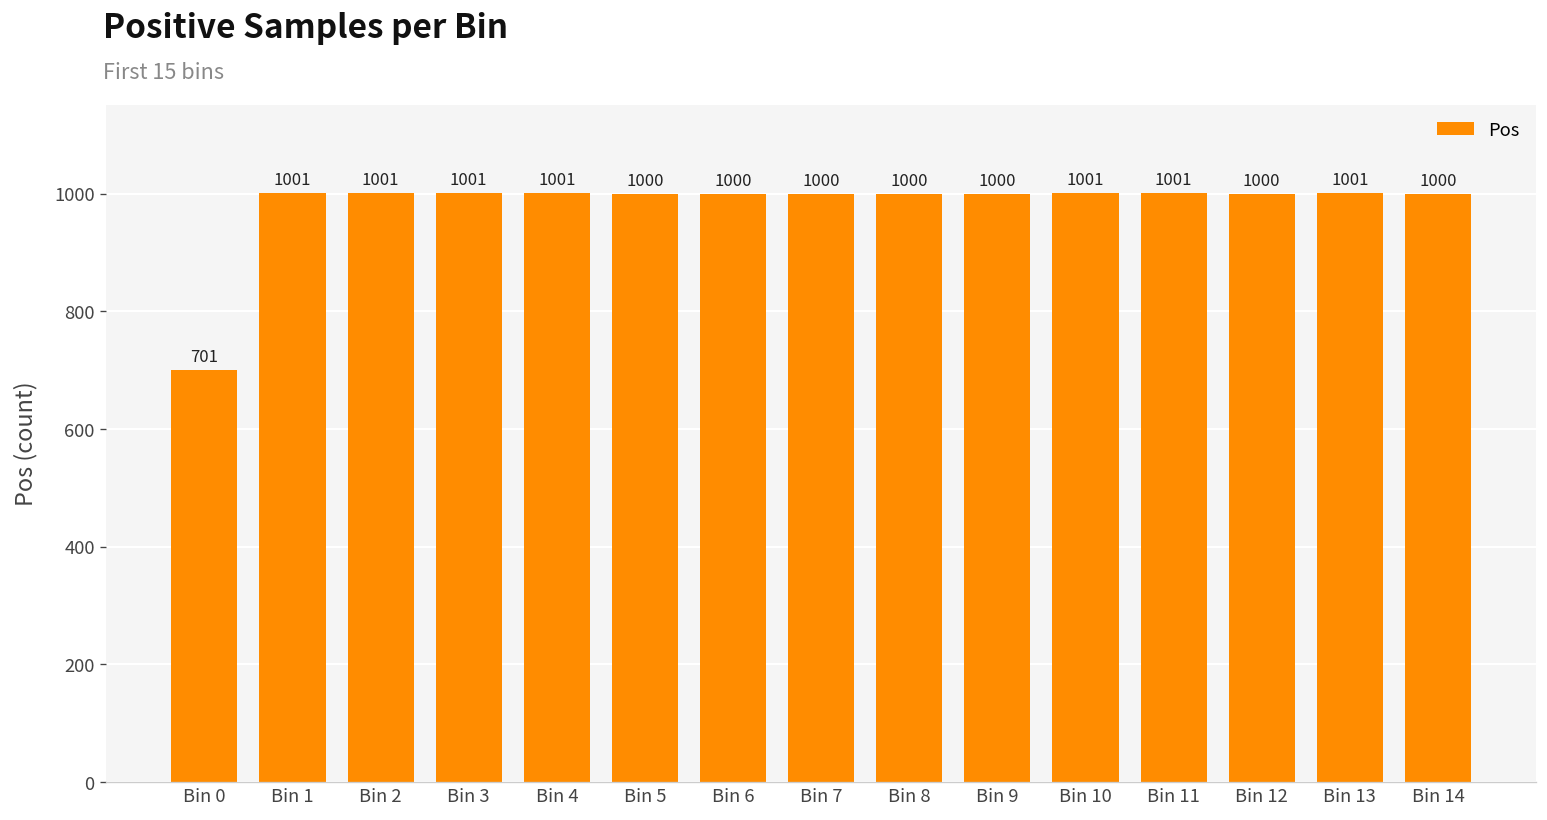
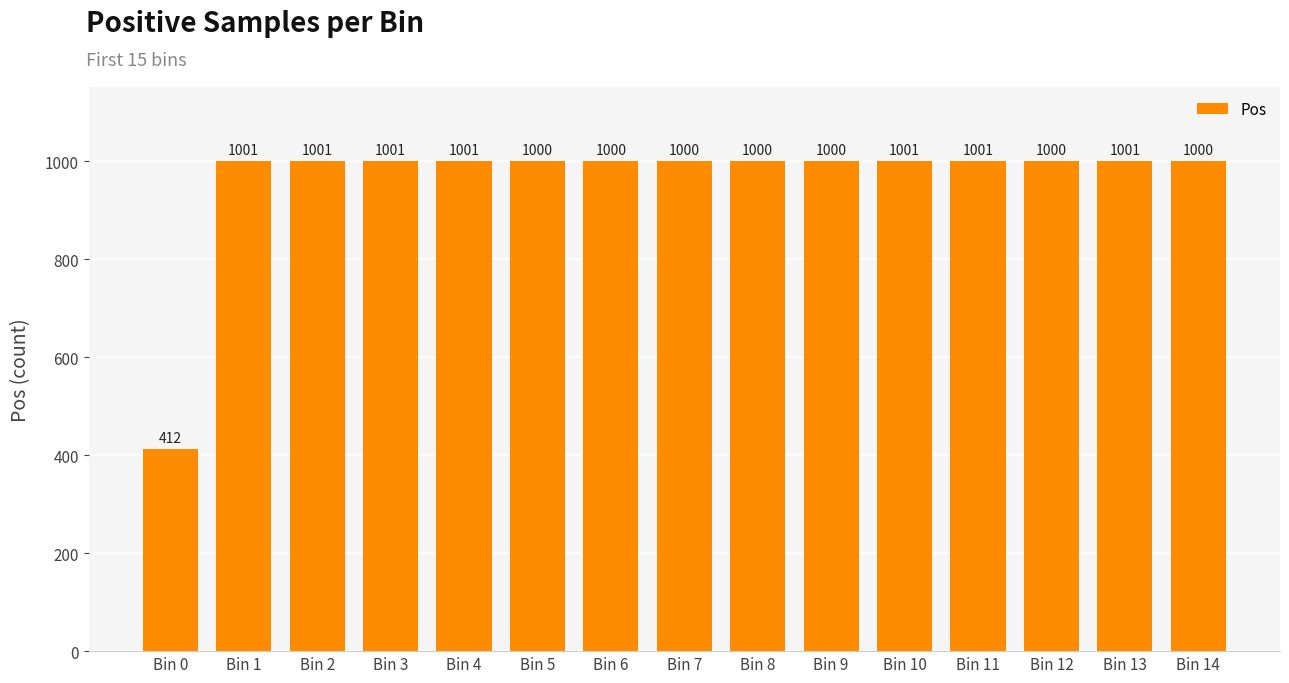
Bin 0: 701 -> 412
